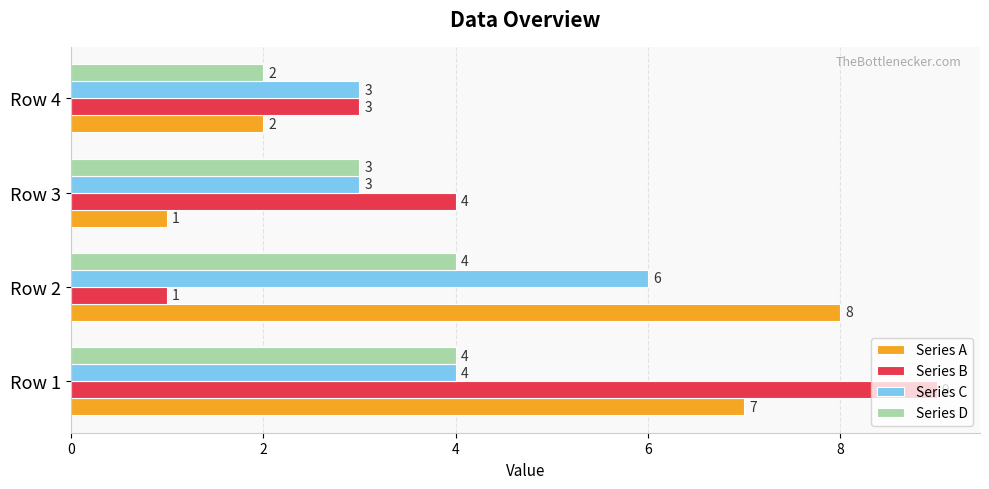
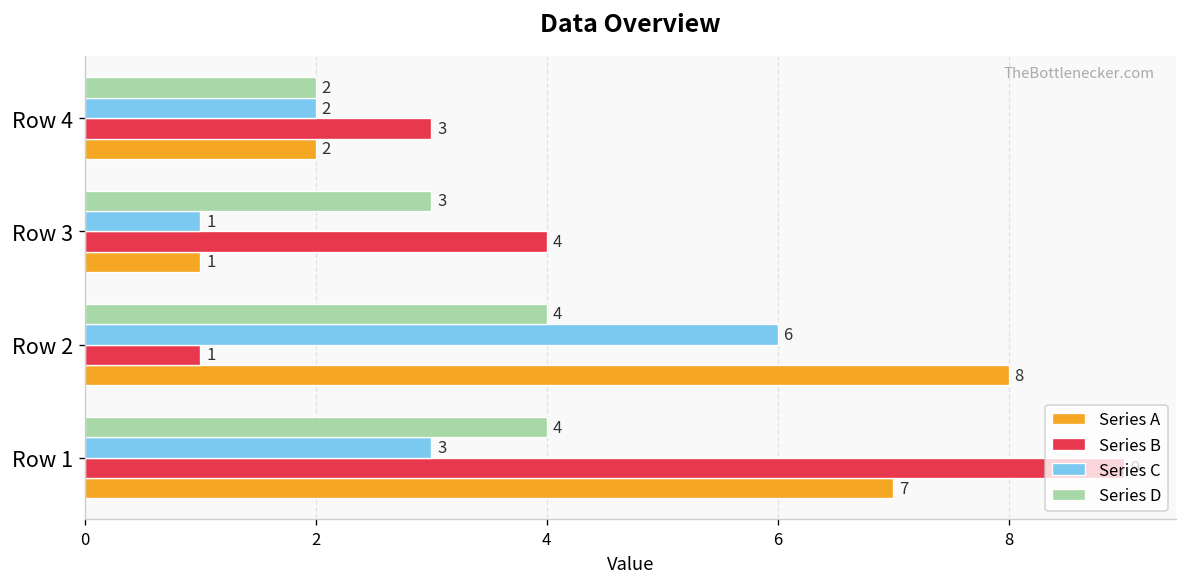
Series C, Row 4: 3 -> 2
Series C, Row 3: 3 -> 1
Series C, Row 1: 4 -> 3
